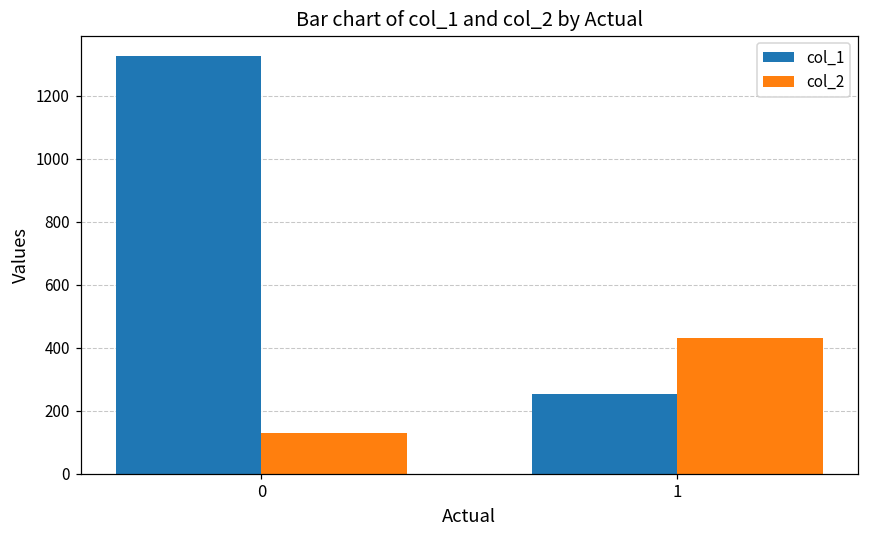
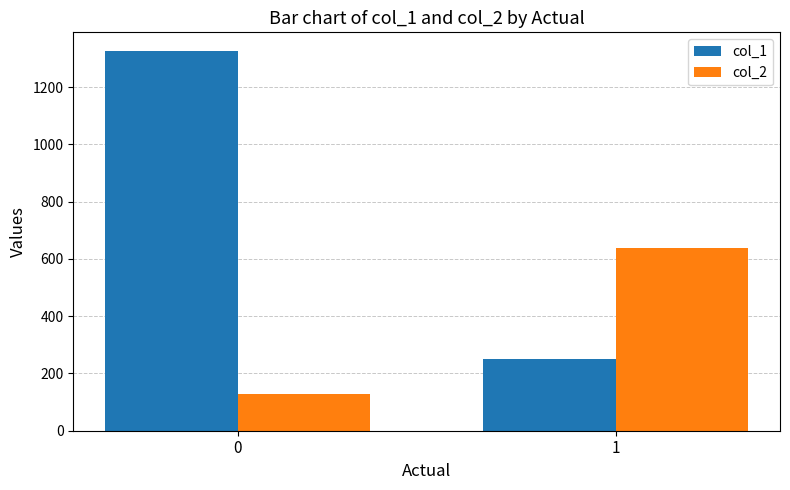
col_2, 1: 430 -> 640
